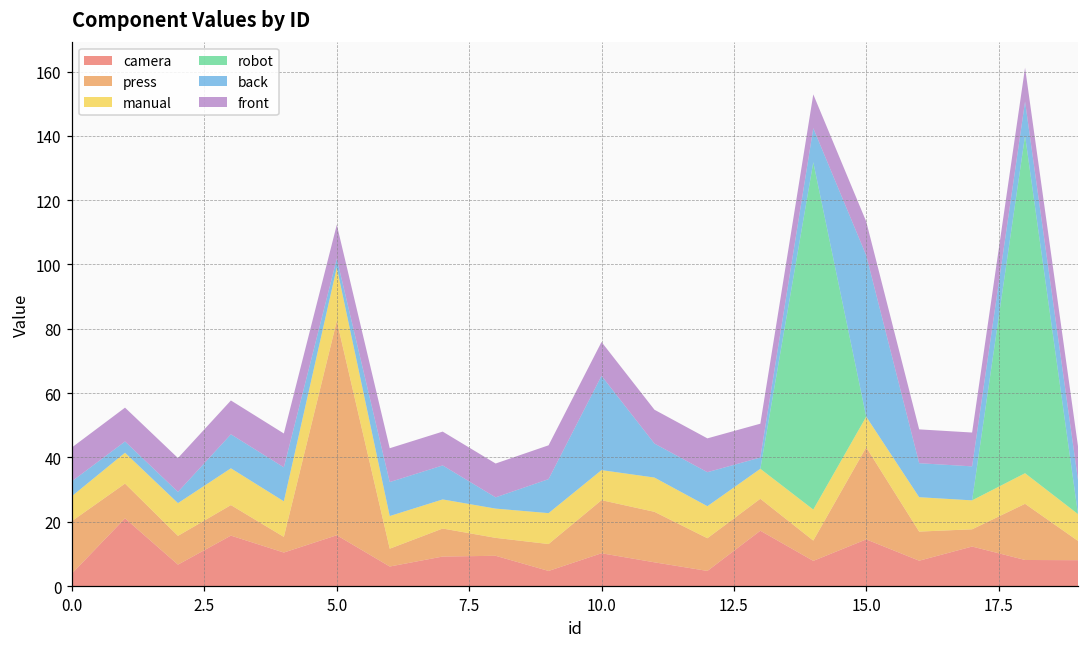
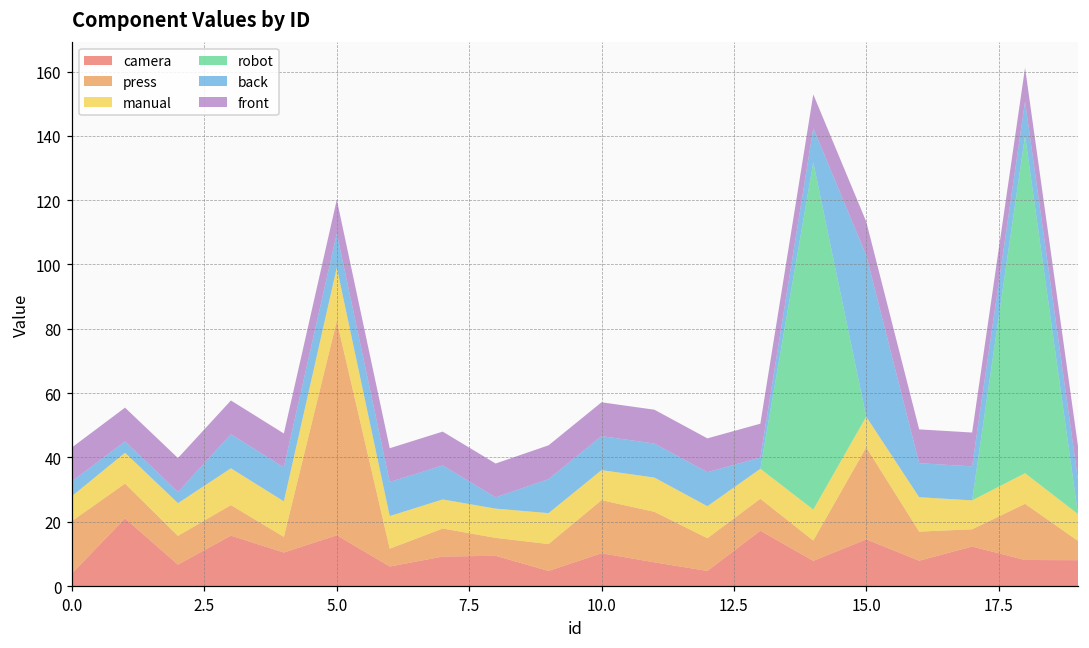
back, 5.0: 3 -> 11
back, 10.0: 29 -> 11
